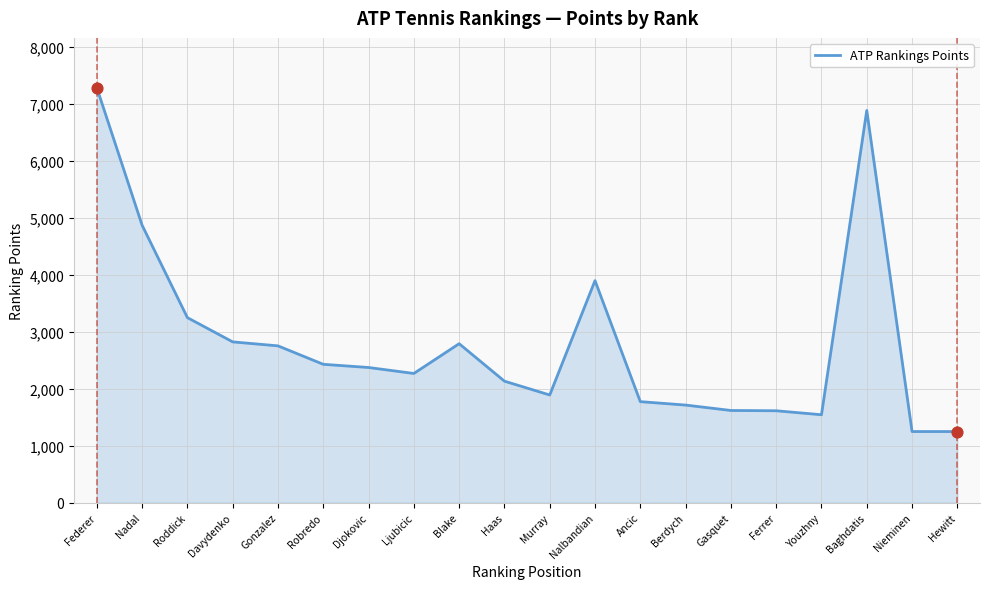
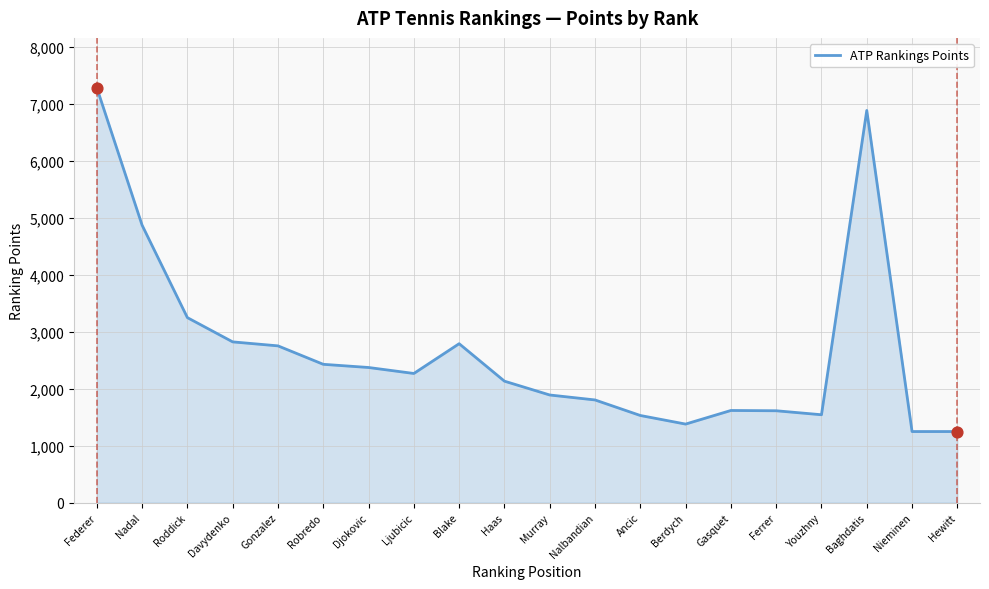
ATP Rankings Points, Nalbandian: 3,900 -> 1,800
ATP Rankings Points, Ancic: 1,800 -> 1,500
ATP Rankings Points, Berdych: 1,700 -> 1,400
